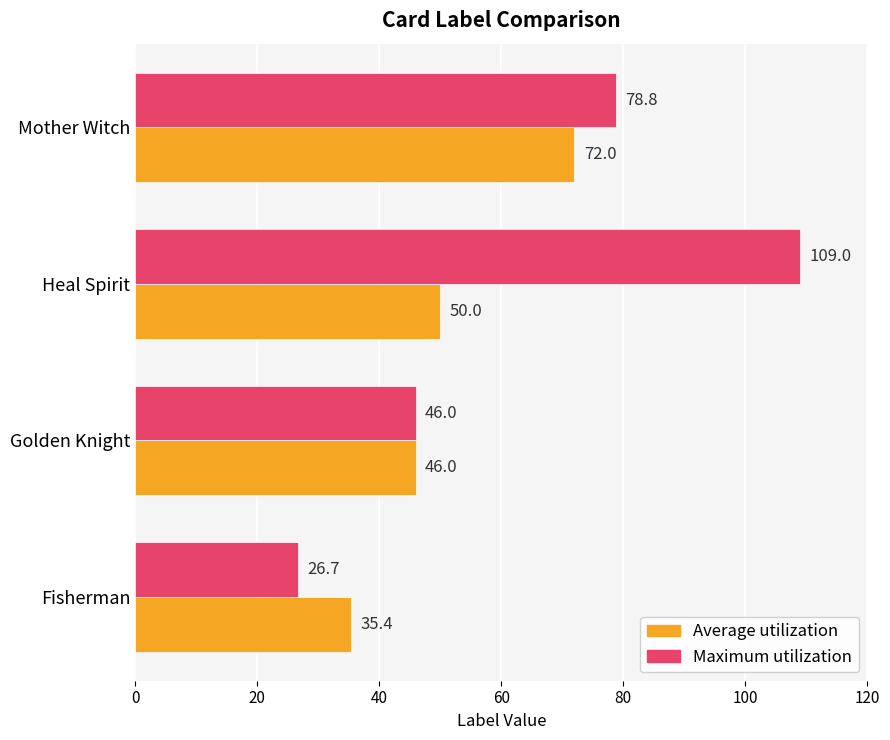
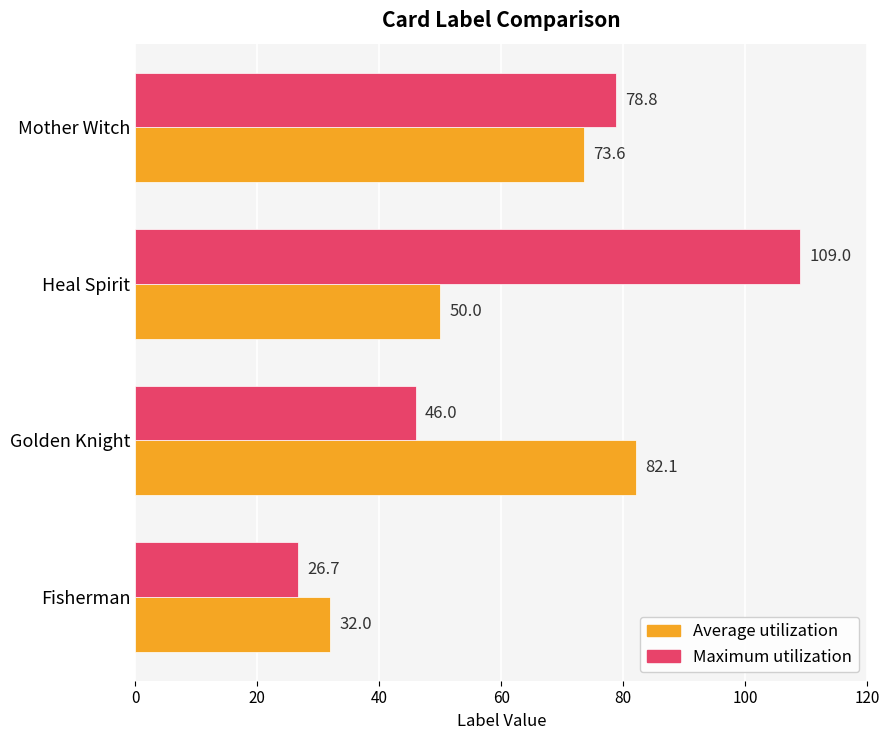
Average utilization, Mother Witch: 72.0 -> 73.6
Average utilization, Golden Knight: 46.0 -> 82.1
Average utilization, Fisherman: 35.4 -> 32.0
